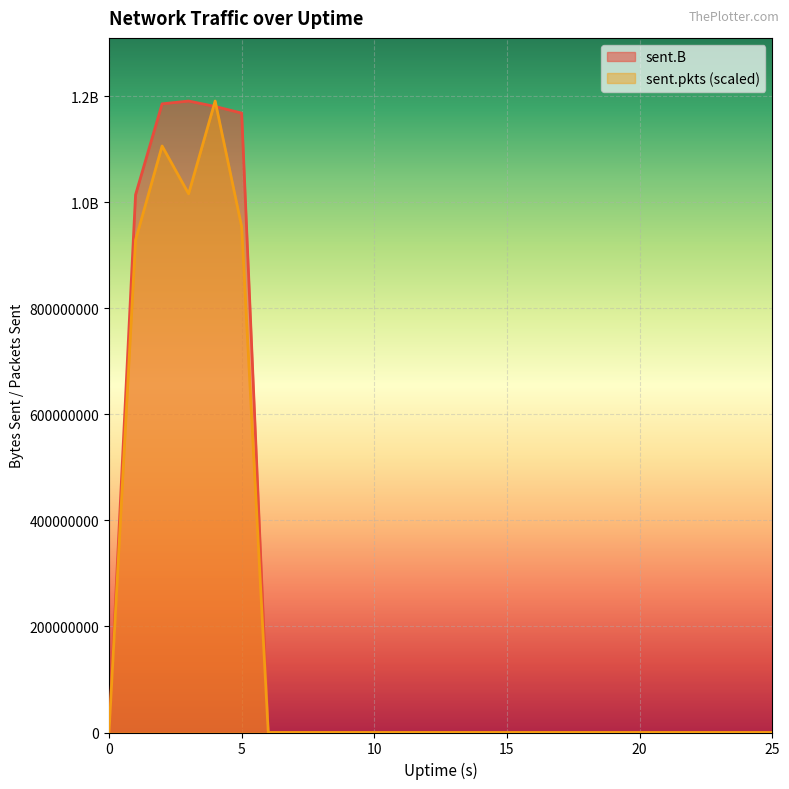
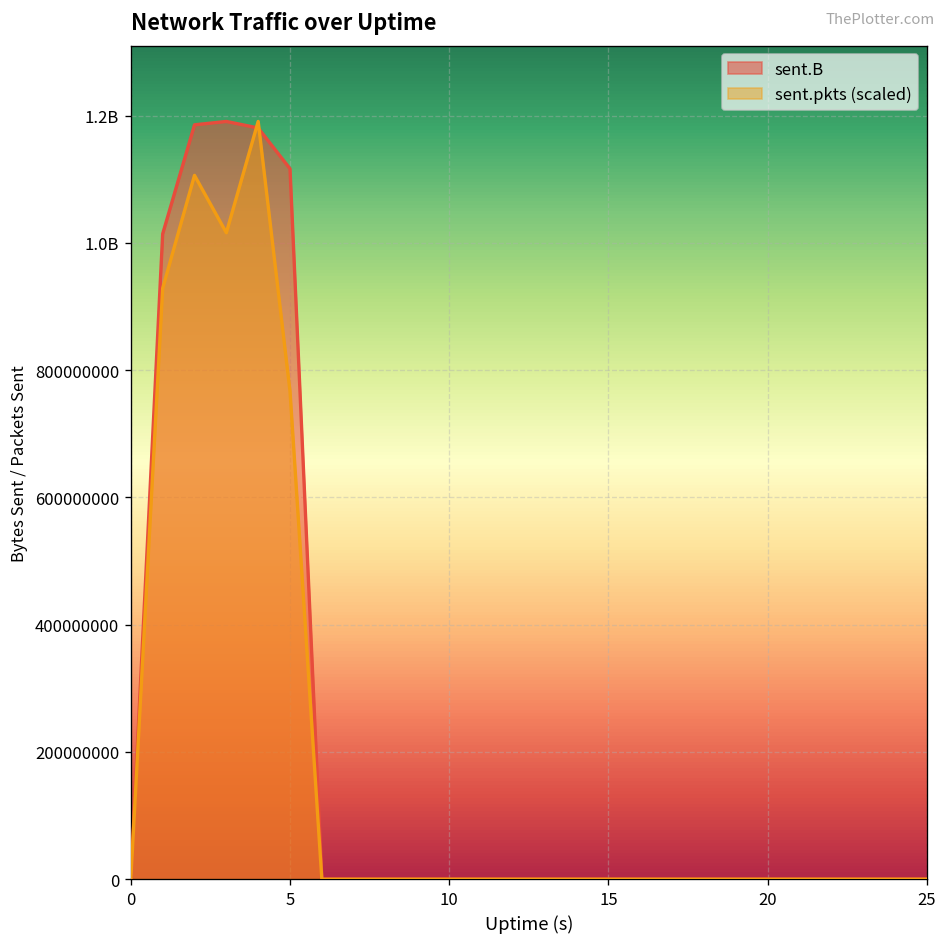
sent.B, 5: 1170000000 -> 1120000000
sent.pkts (scaled), 5: 950000000 -> 770000000
